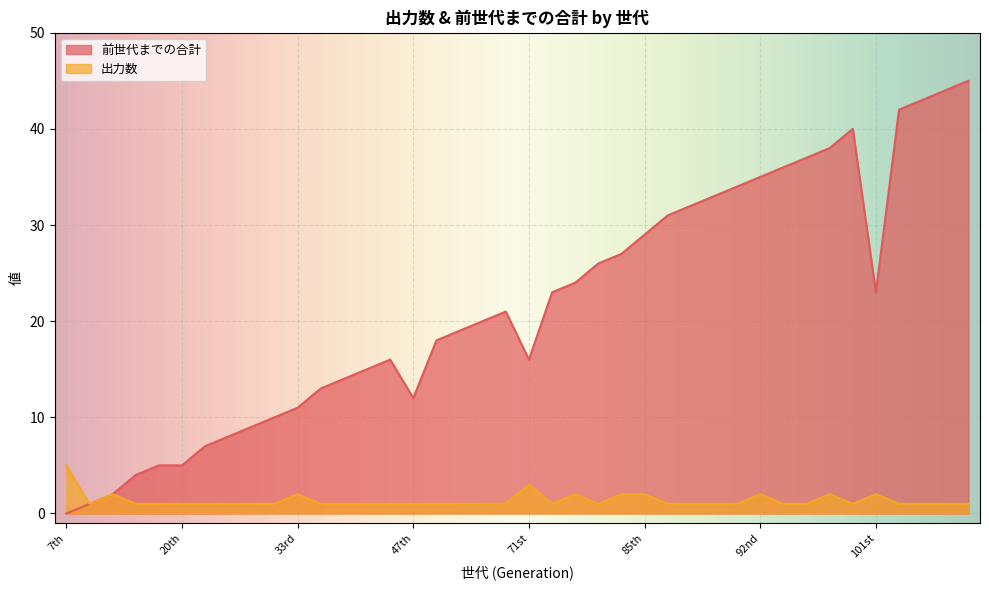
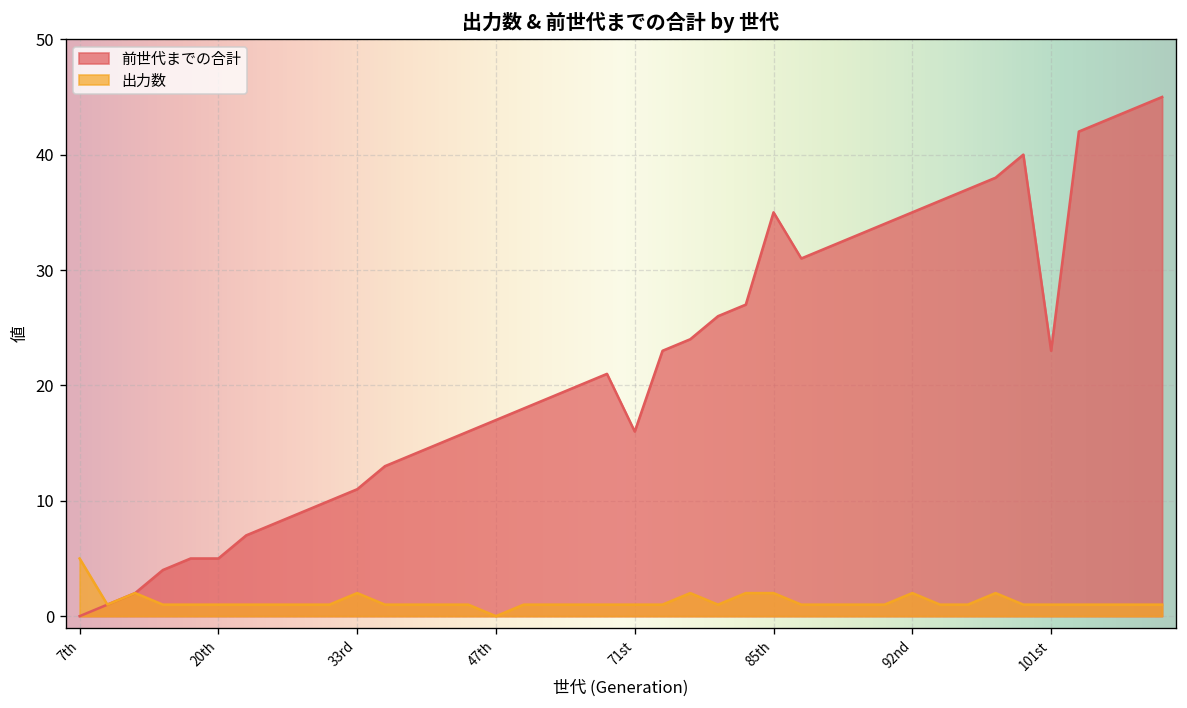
前世代までの合計, 47th: 12 -> 17
出力数, 47th: 1 -> 0
出力数, 71st: 3 -> 1
前世代までの合計, 85th: 29 -> 35
出力数, 101st: 2 -> 1
